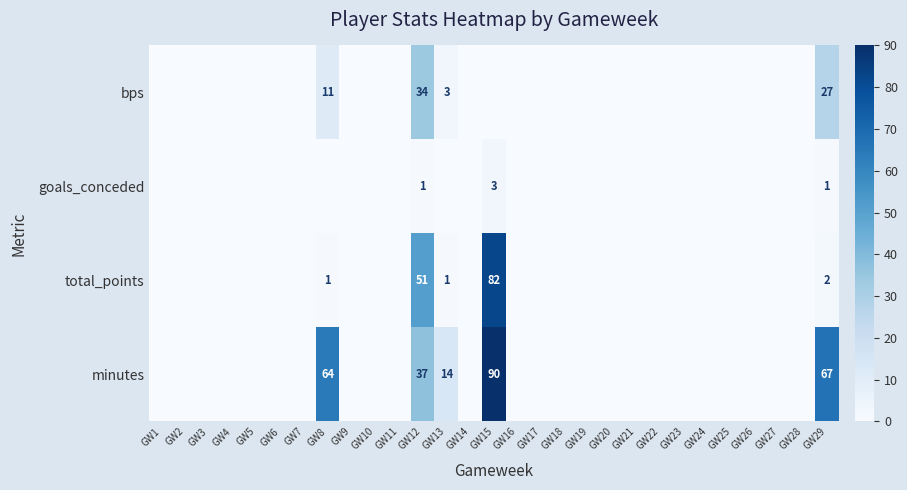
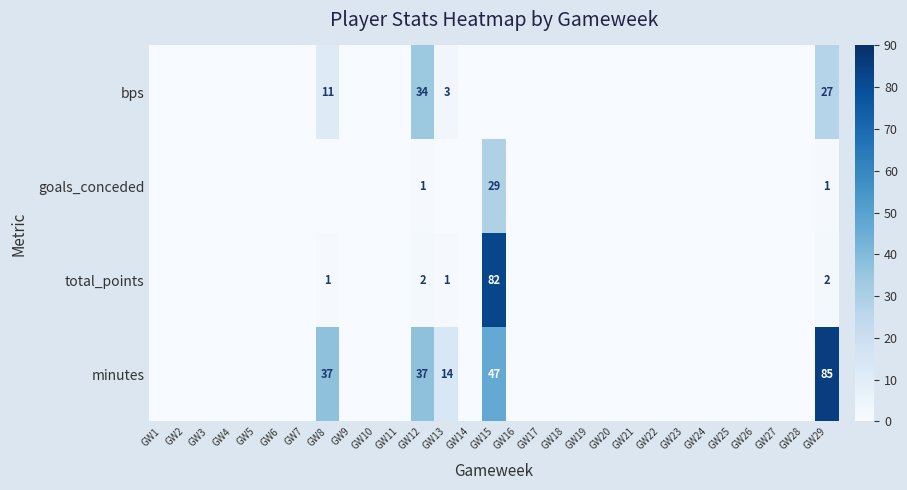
goals_conceded, GW15: 3 -> 29
total_points, GW12: 51 -> 2
minutes, GW8: 64 -> 37
minutes, GW15: 90 -> 47
minutes, GW29: 67 -> 85
